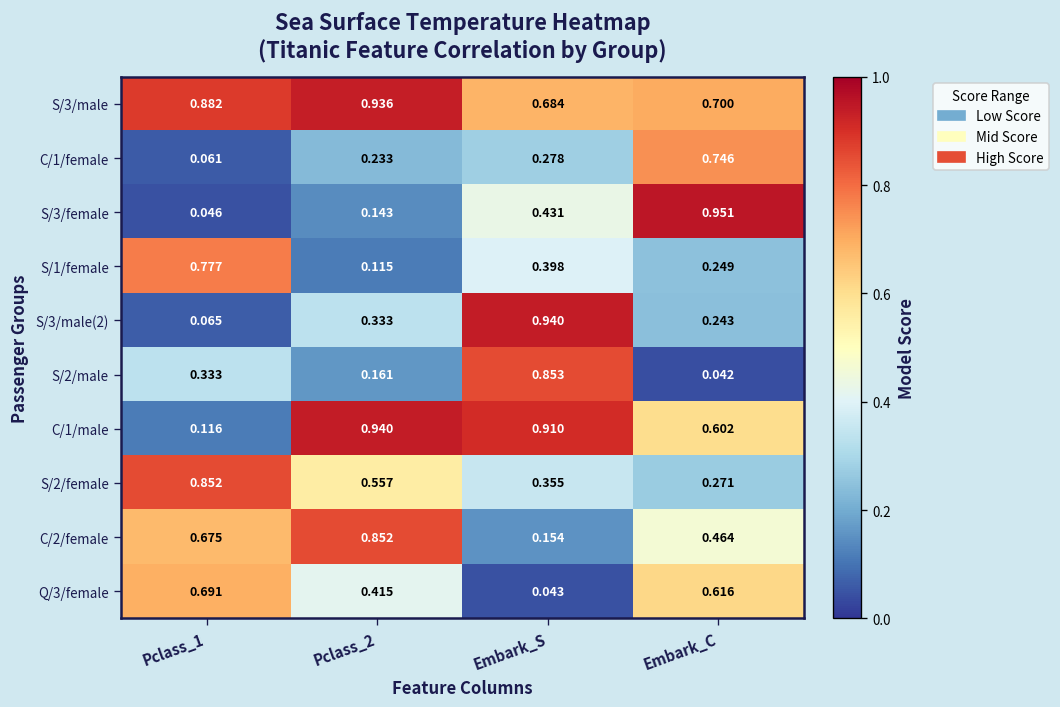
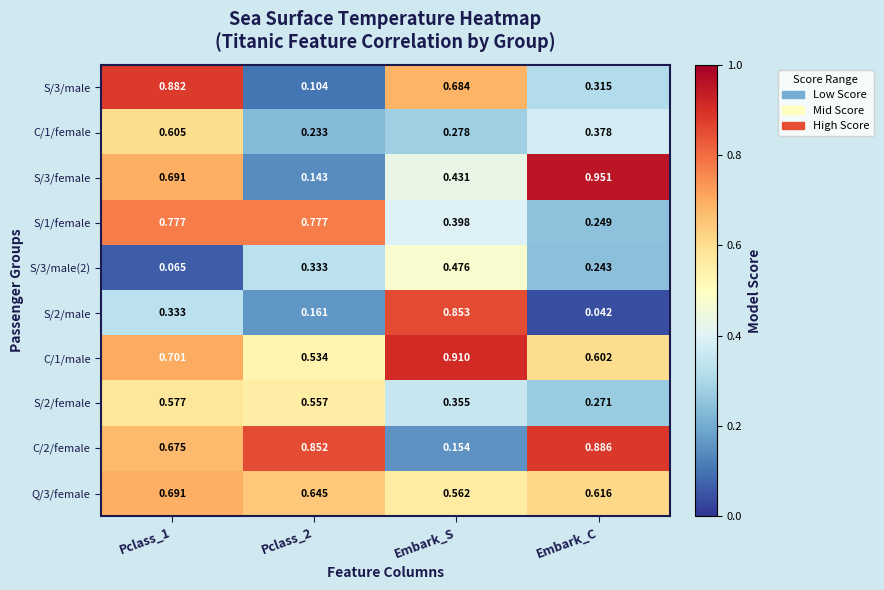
S/3/male, Pclass_2: 0.936 -> 0.104
S/3/male, Embark_C: 0.700 -> 0.315
C/1/female, Pclass_1: 0.061 -> 0.605
C/1/female, Embark_C: 0.746 -> 0.378
S/3/female, Pclass_1: 0.046 -> 0.691
S/1/female, Pclass_2: 0.115 -> 0.777
S/3/male(2), Embark_S: 0.940 -> 0.476
C/1/male, Pclass_1: 0.116 -> 0.701
C/1/male, Pclass_2: 0.940 -> 0.534
S/2/female, Pclass_1: 0.852 -> 0.577
C/2/female, Embark_C: 0.464 -> 0.886
Q/3/female, Pclass_2: 0.415 -> 0.645
Q/3/female, Embark_S: 0.043 -> 0.562
